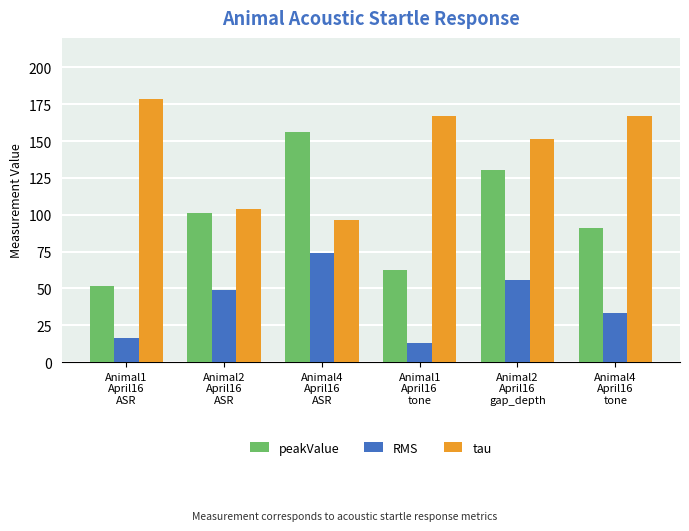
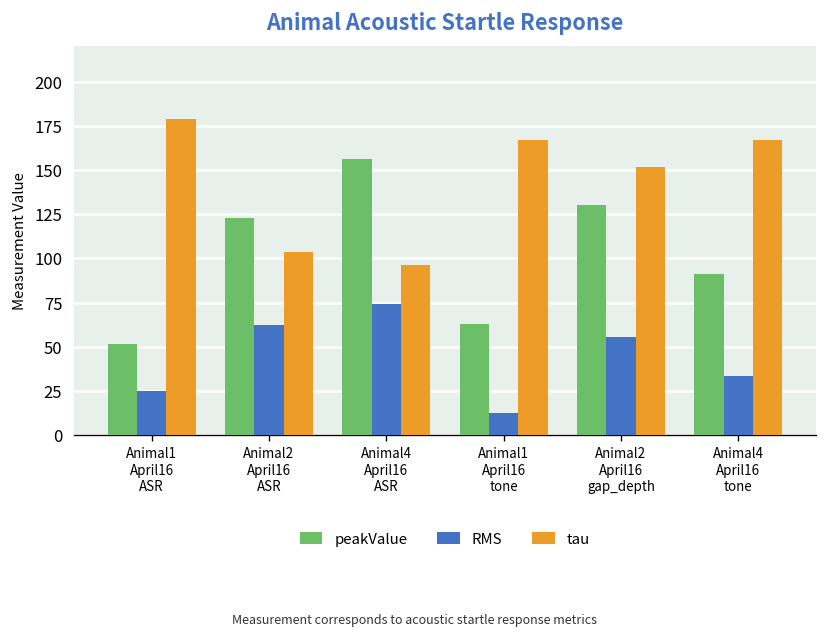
RMS, Animal1 April16 ASR: 16 -> 25
peakValue, Animal2 April16 ASR: 101 -> 123
RMS, Animal2 April16 ASR: 49 -> 62
